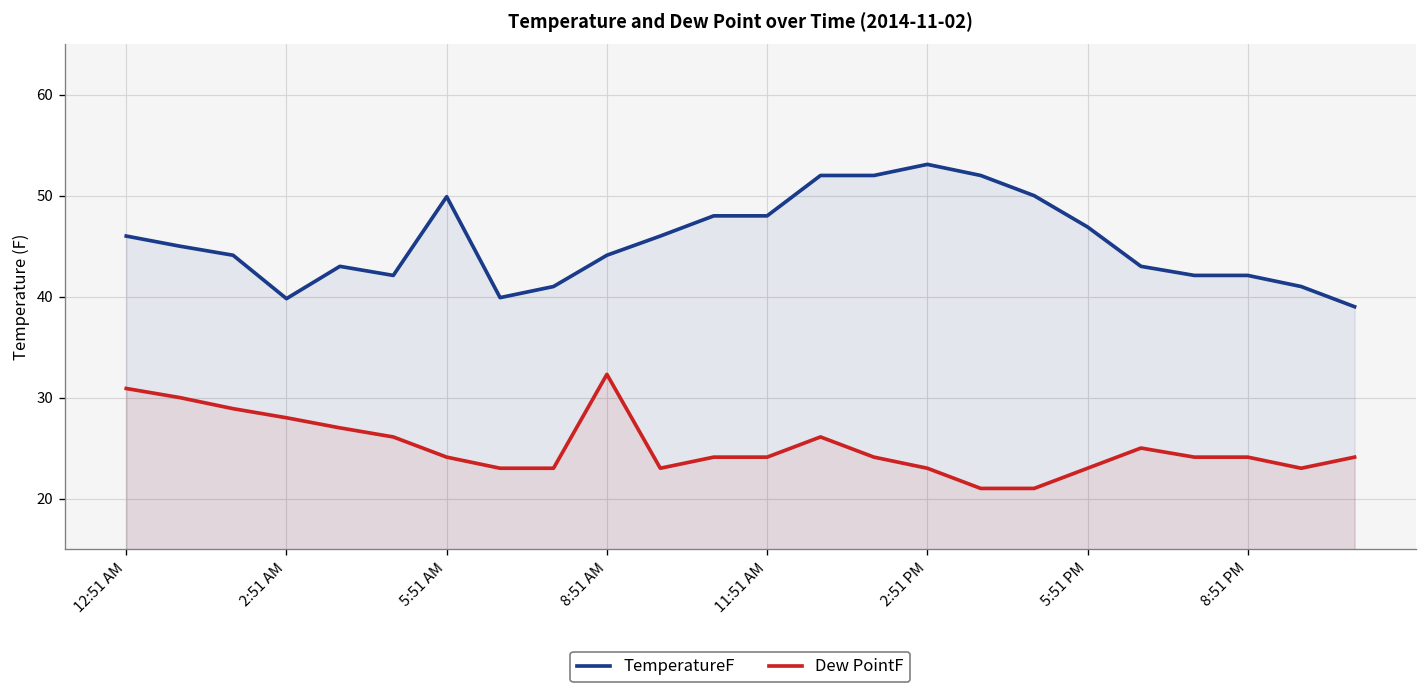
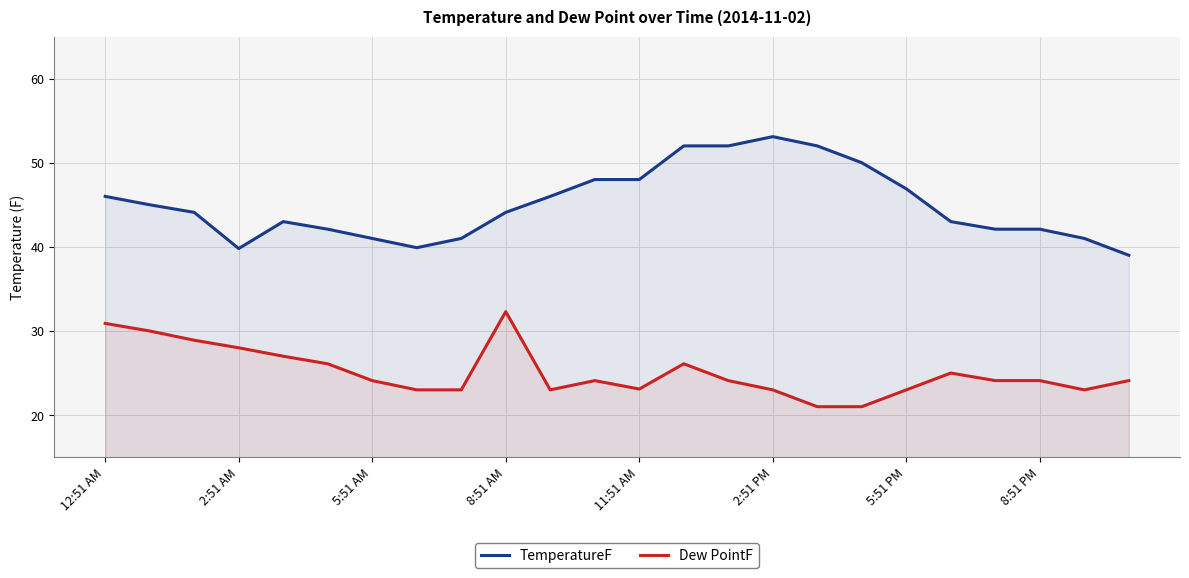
TemperatureF, 5:51 AM: 50 -> 41
Dew PointF, 11:51 AM: 24 -> 23
